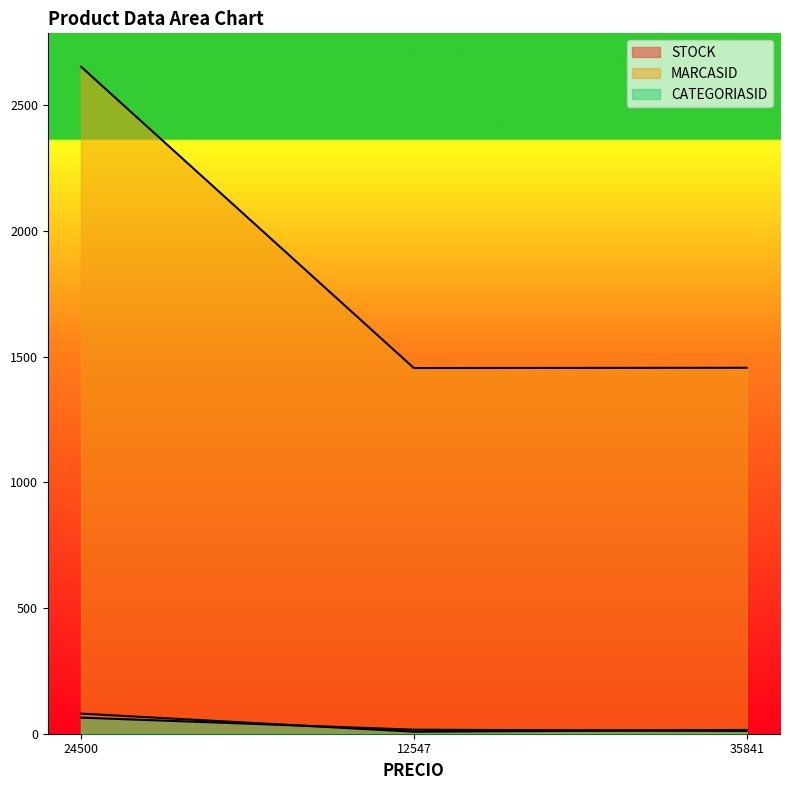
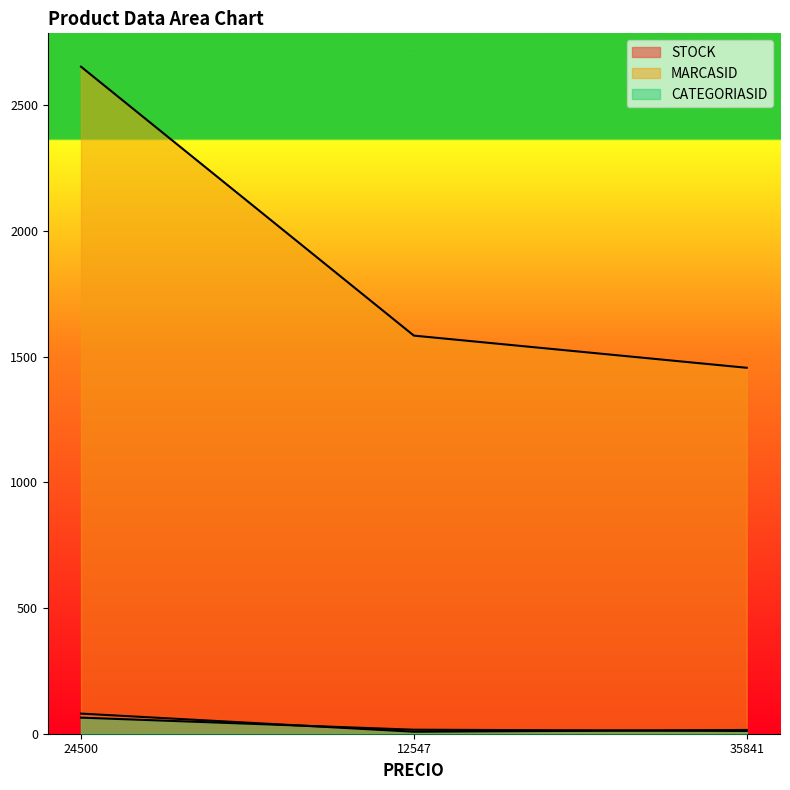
MARCASID, 12547: 1460 -> 1580
